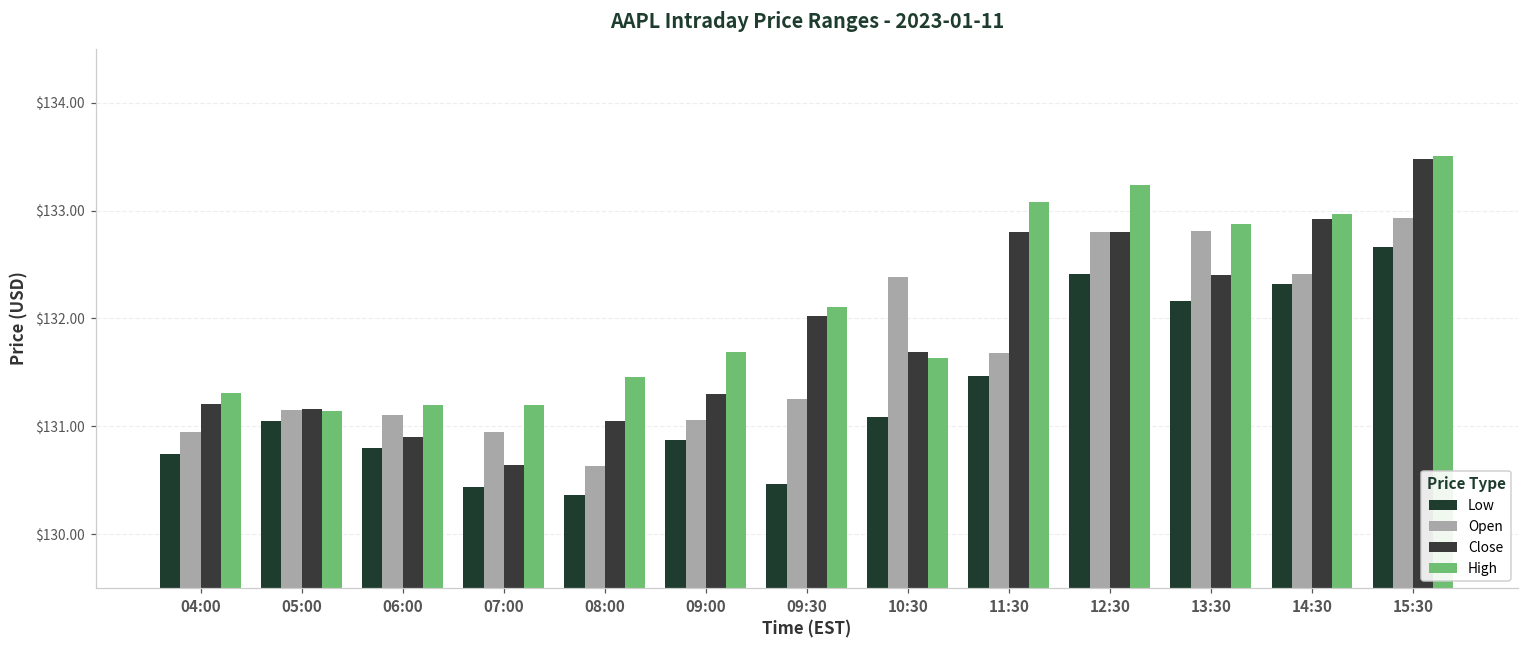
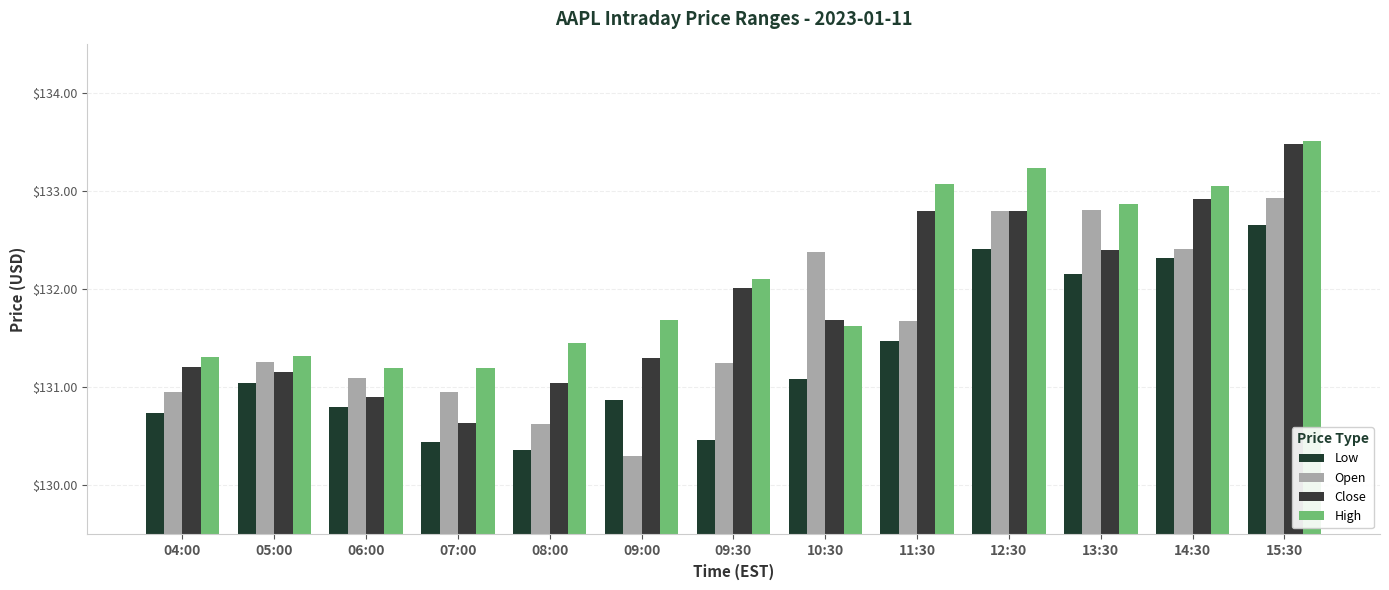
Open, 05:00: $131.2 -> $131.3
High, 05:00: $131.1 -> $131.3
Open, 09:00: $131.1 -> $130.3
High, 14:30: $133.0 -> $133.1
